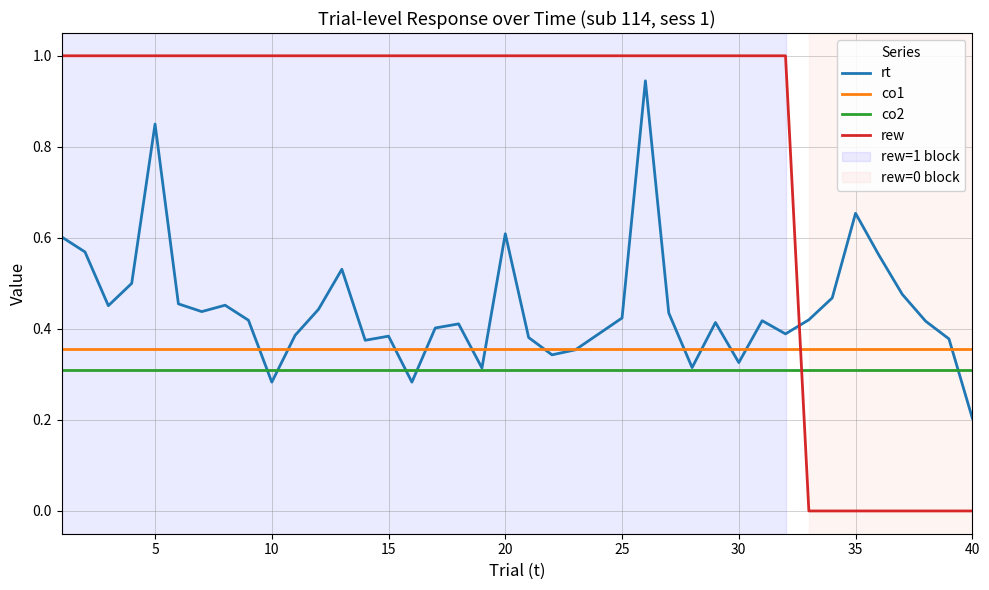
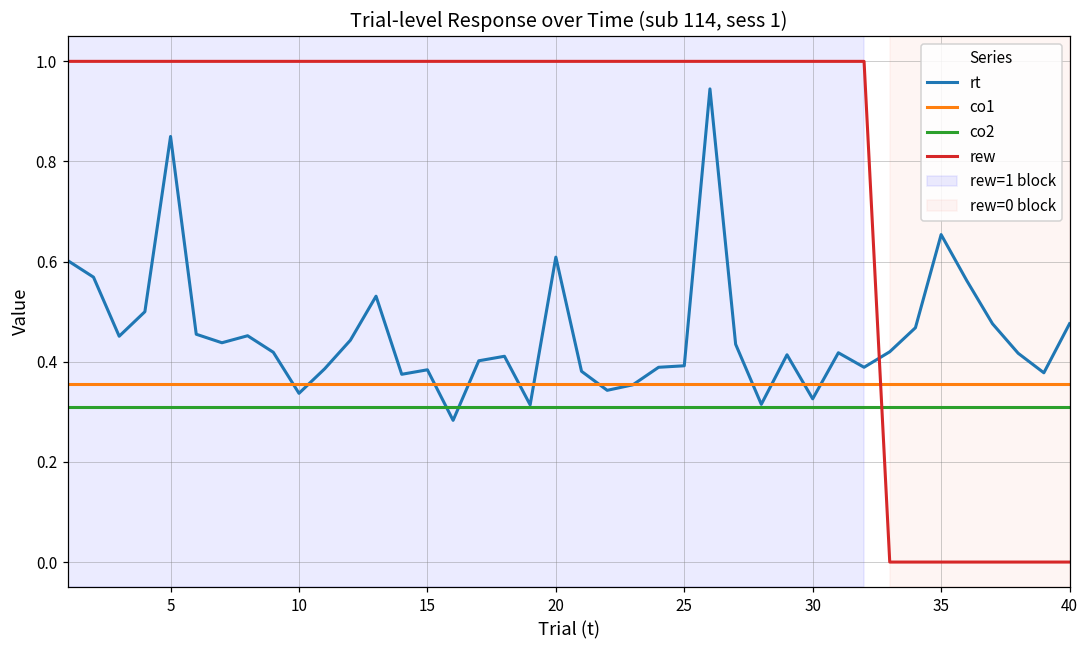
rt, 10: 0.28 -> 0.34
rt, 25: 0.42 -> 0.39
rt, 40: 0.20 -> 0.48
